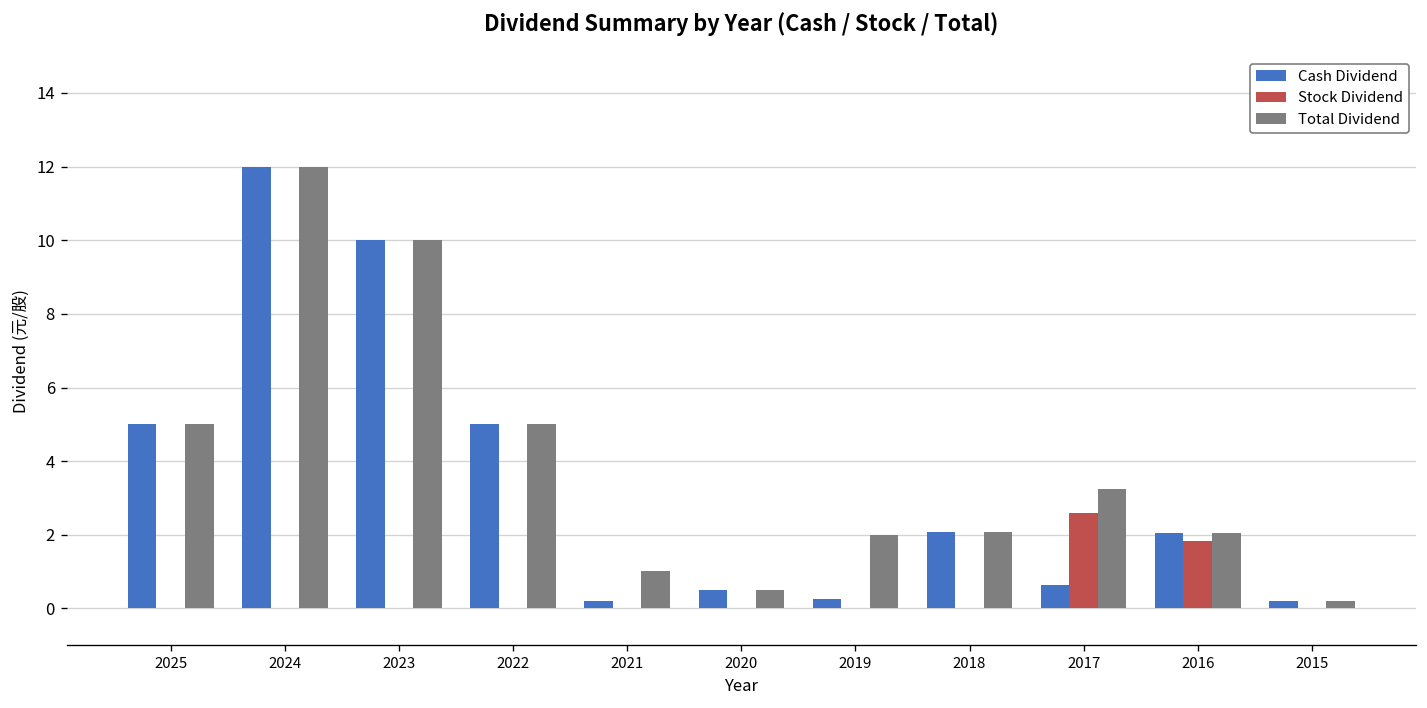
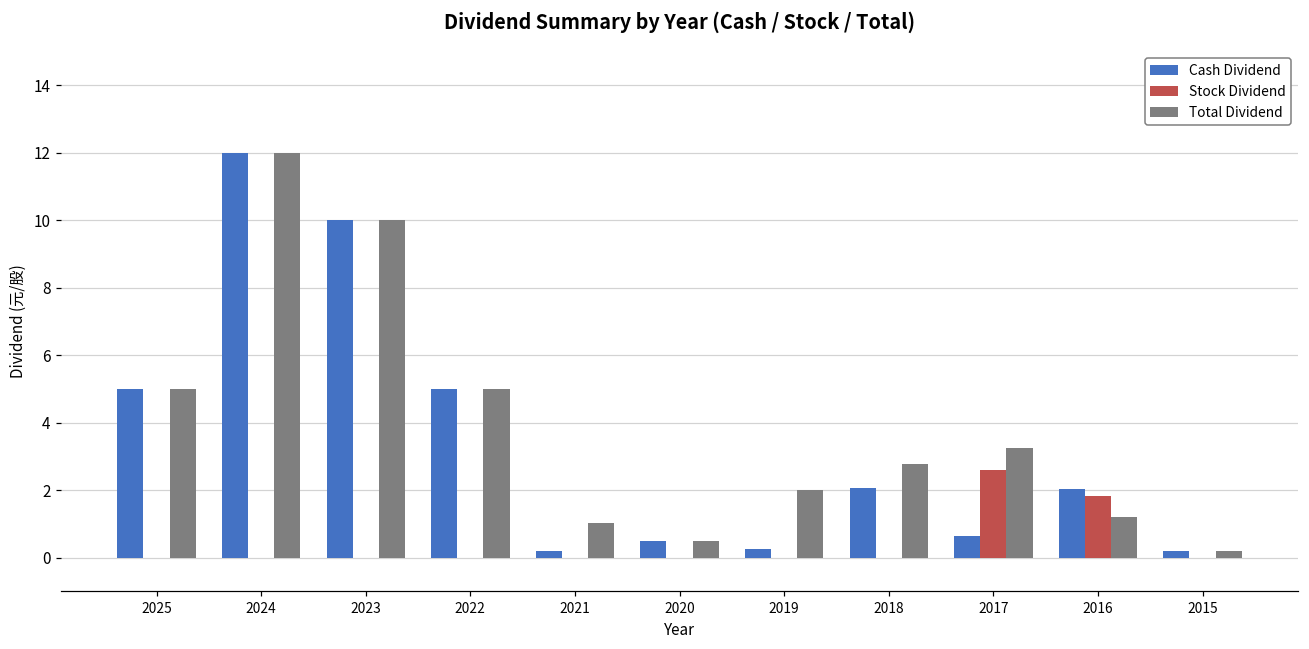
Total Dividend, 2018: 2.1 -> 2.8
Total Dividend, 2016: 2.1 -> 1.2
